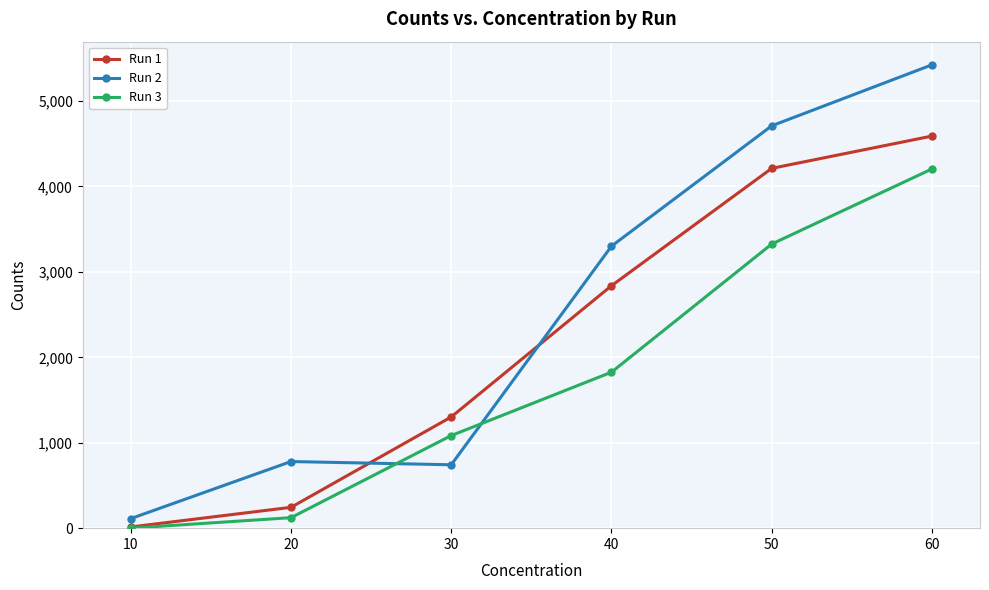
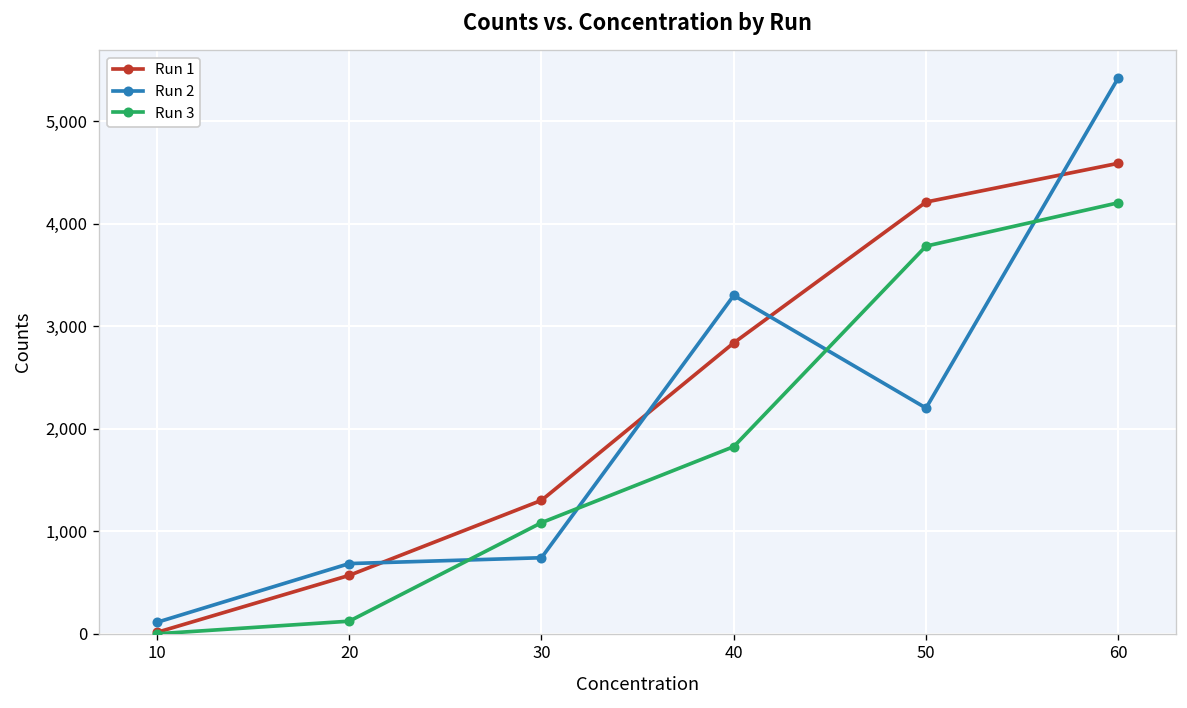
Run 1, 20: 200 -> 600
Run 2, 20: 800 -> 700
Run 2, 50: 4,700 -> 2,200
Run 3, 50: 3,300 -> 3,800
